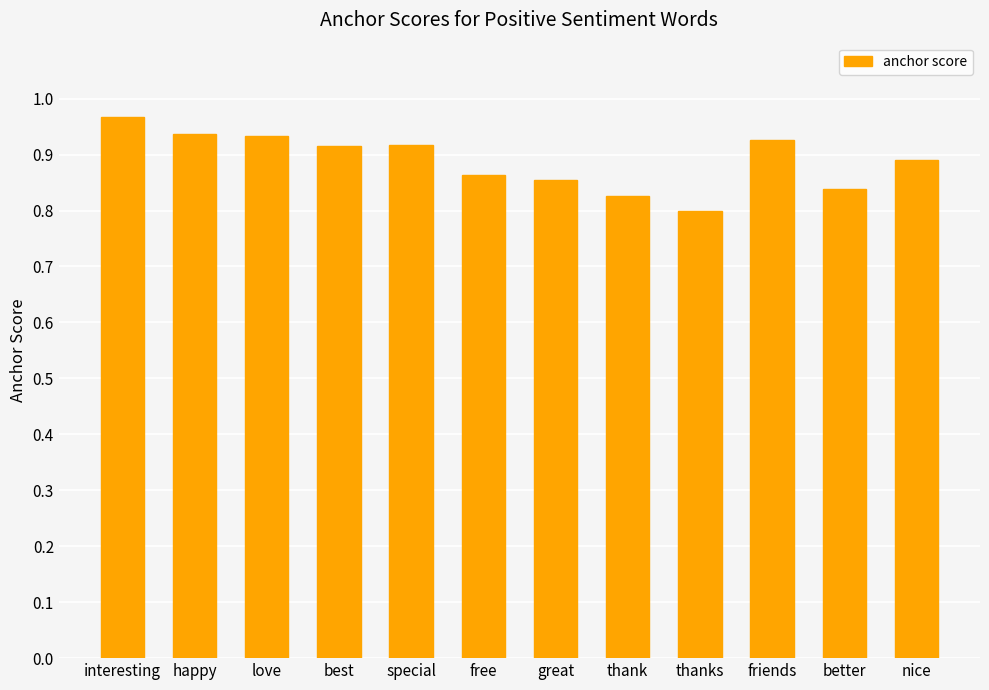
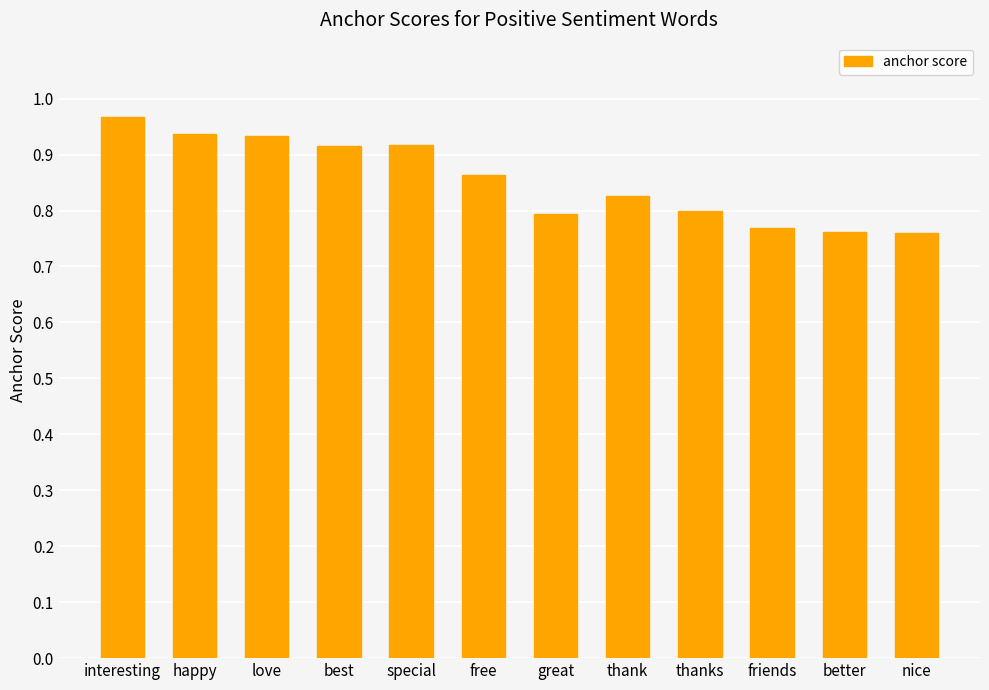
great: 0.85 -> 0.79
friends: 0.93 -> 0.77
better: 0.84 -> 0.76
nice: 0.89 -> 0.76
